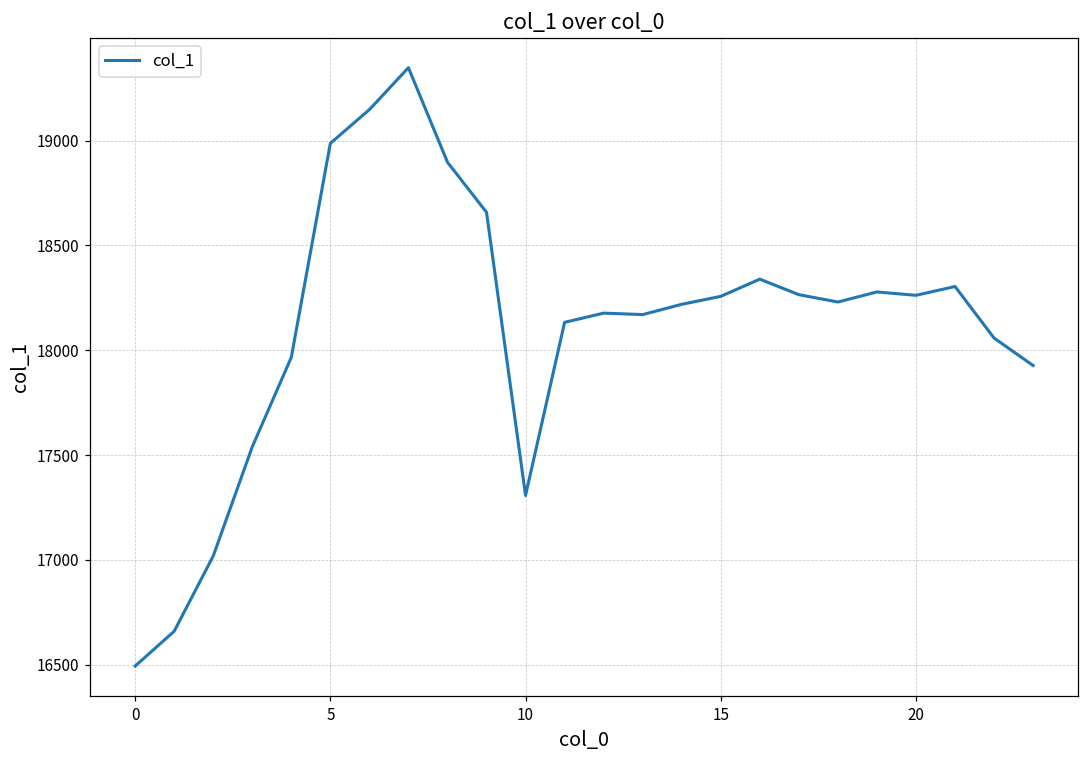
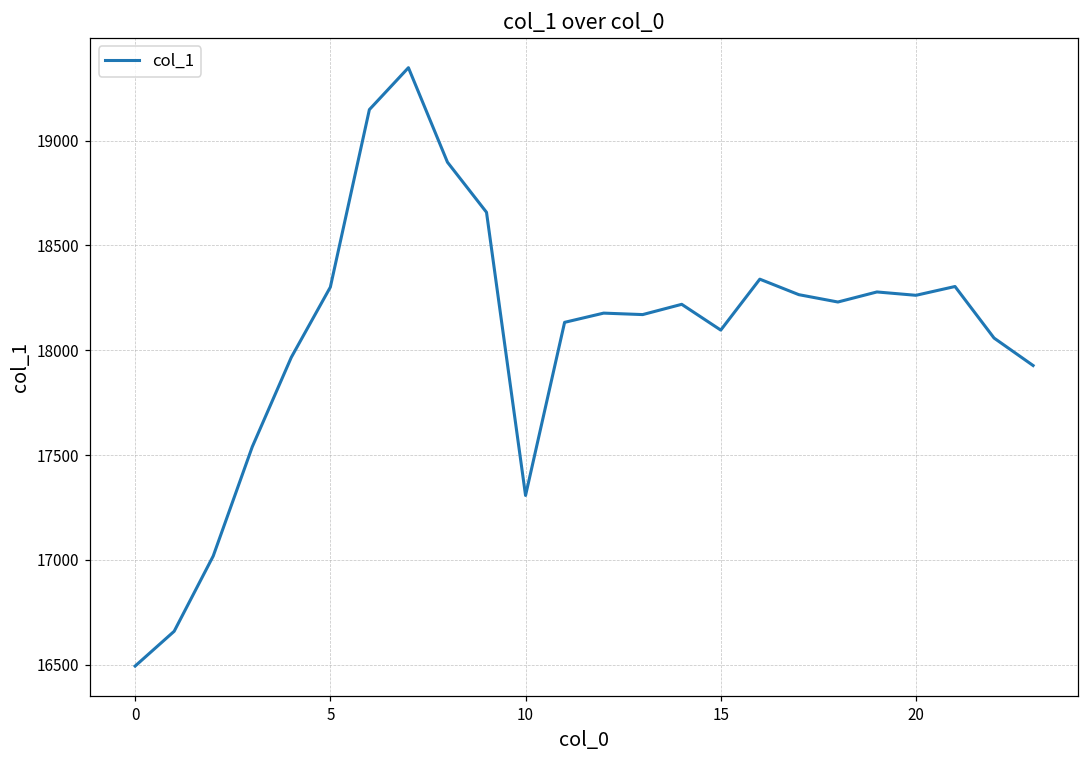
5: 18990 -> 18300
15: 18260 -> 18100
